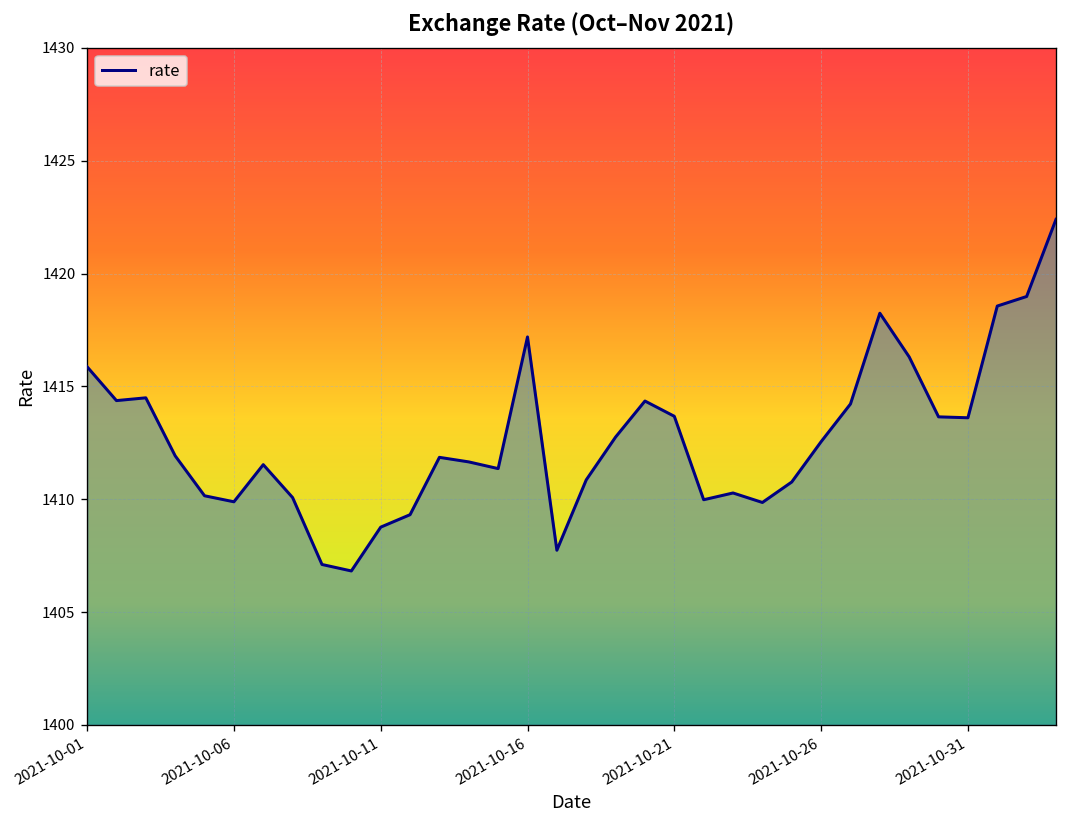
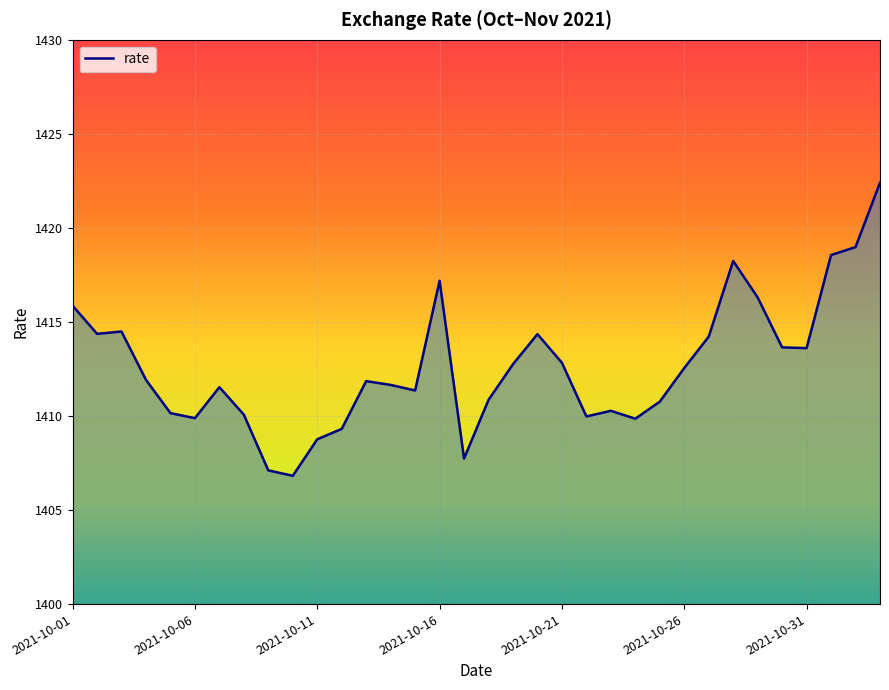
2021-10-21: 1413.7 -> 1412.8
